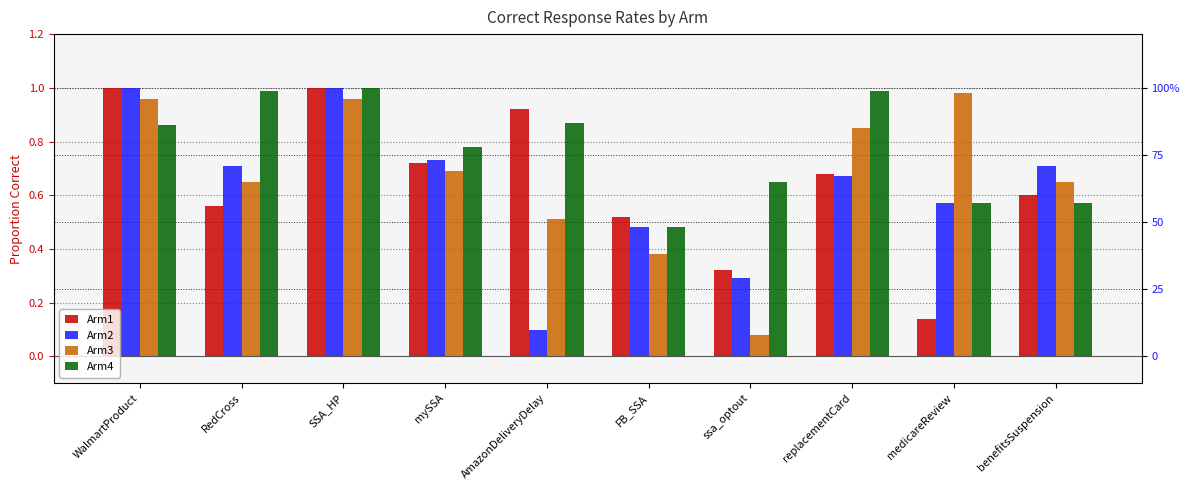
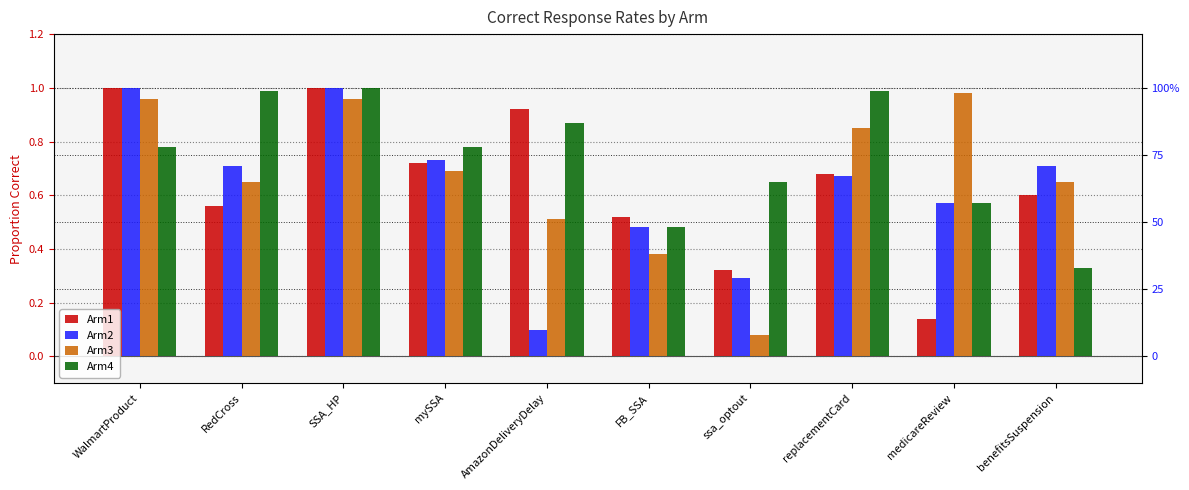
Arm4, WalmartProduct: 0.86 -> 0.78
Arm4, benefitsSuspension: 0.57 -> 0.33
